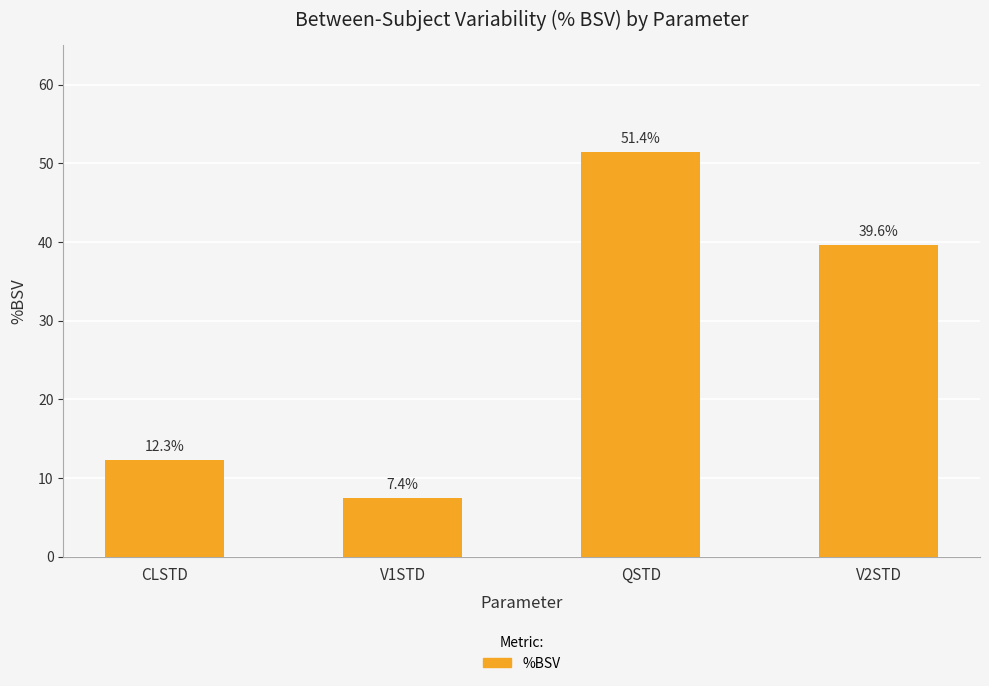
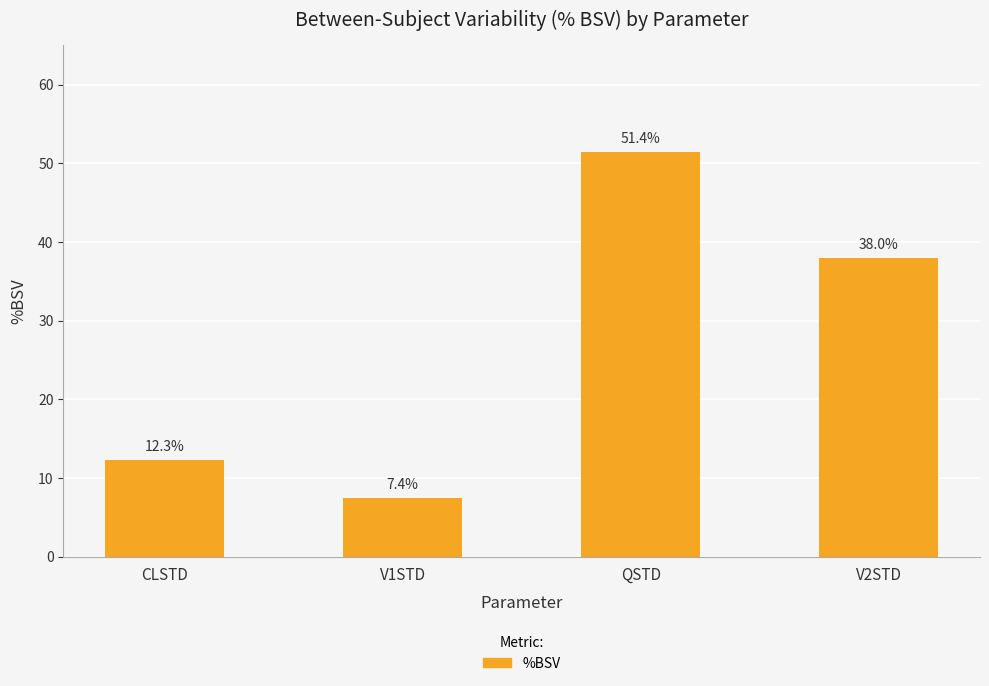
V2STD: 39.6% -> 38.0%
